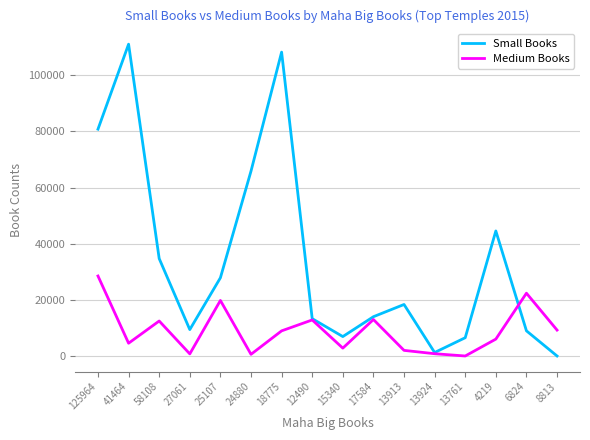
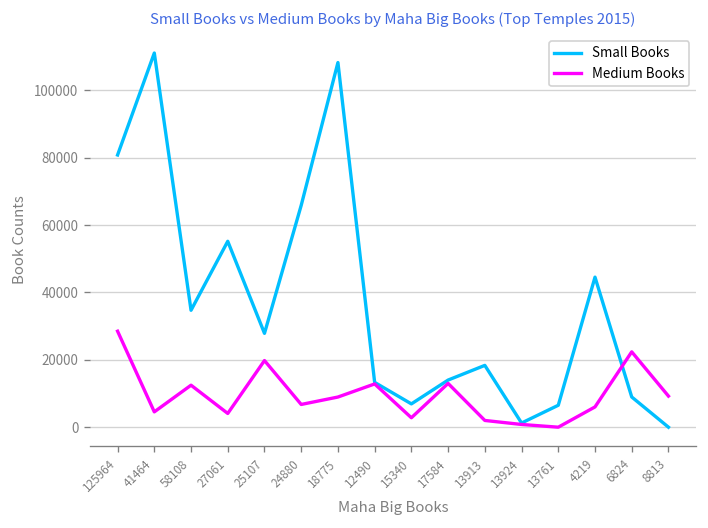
Small Books, 27061: 9000 -> 55000
Medium Books, 27061: 1000 -> 4000
Medium Books, 24880: 1000 -> 7000
